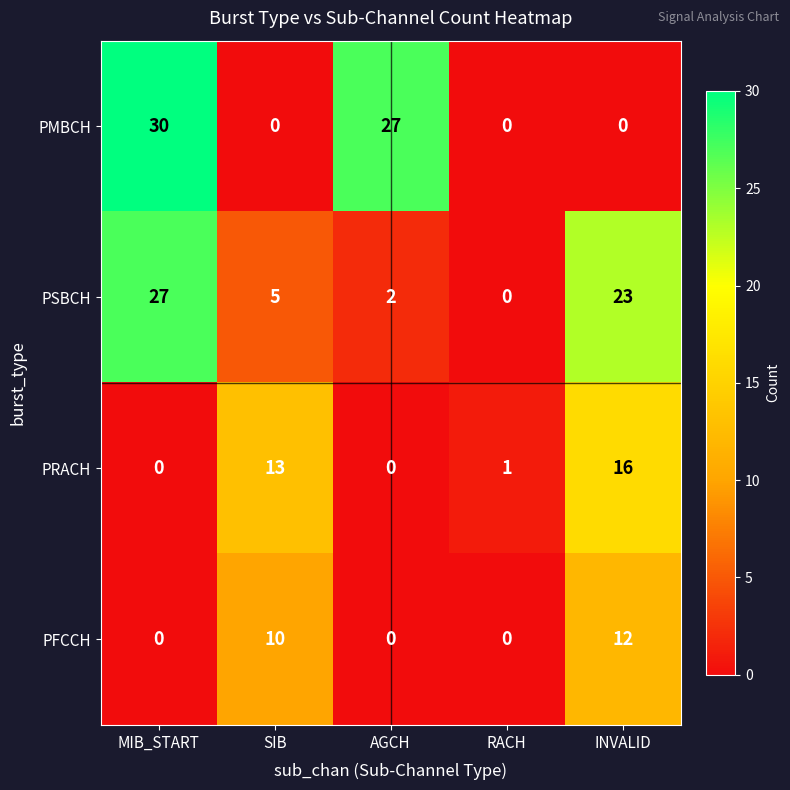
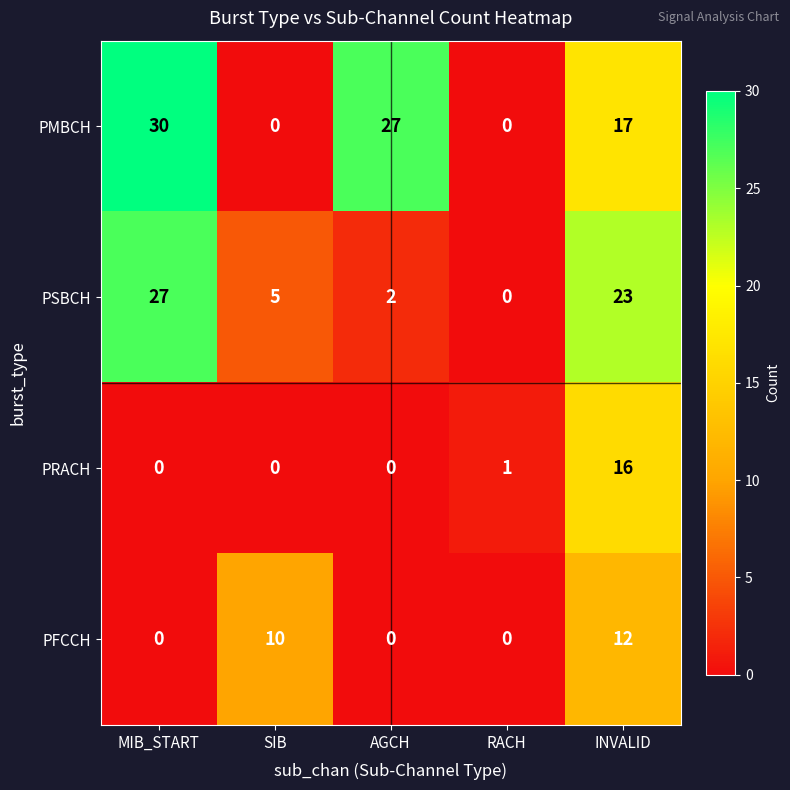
PMBCH, INVALID: 0 -> 17
PRACH, SIB: 13 -> 0
